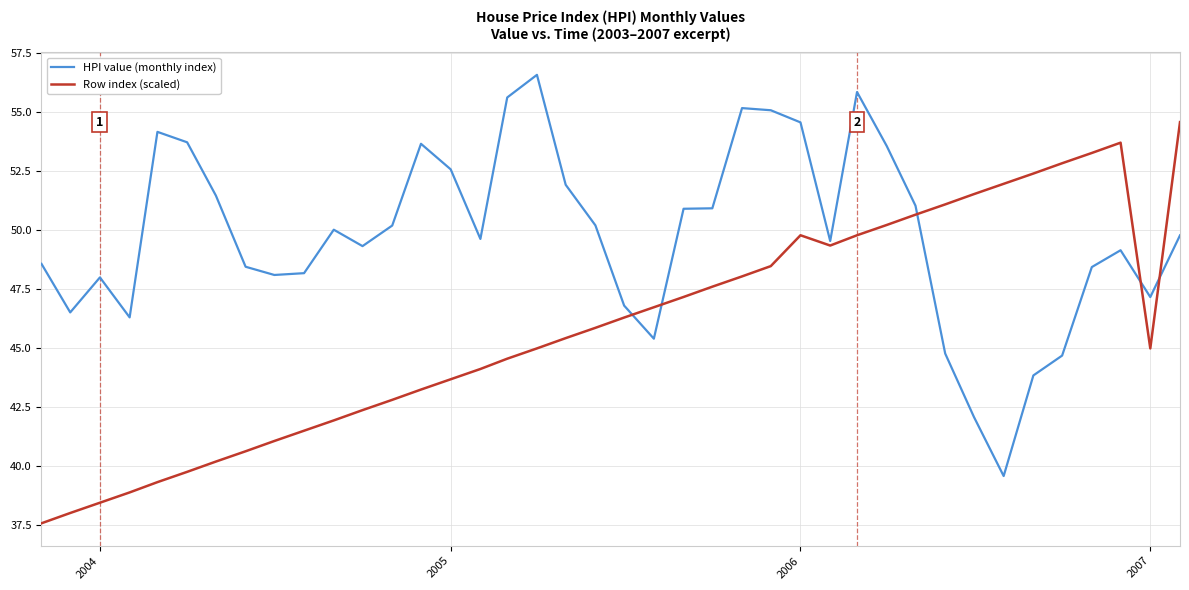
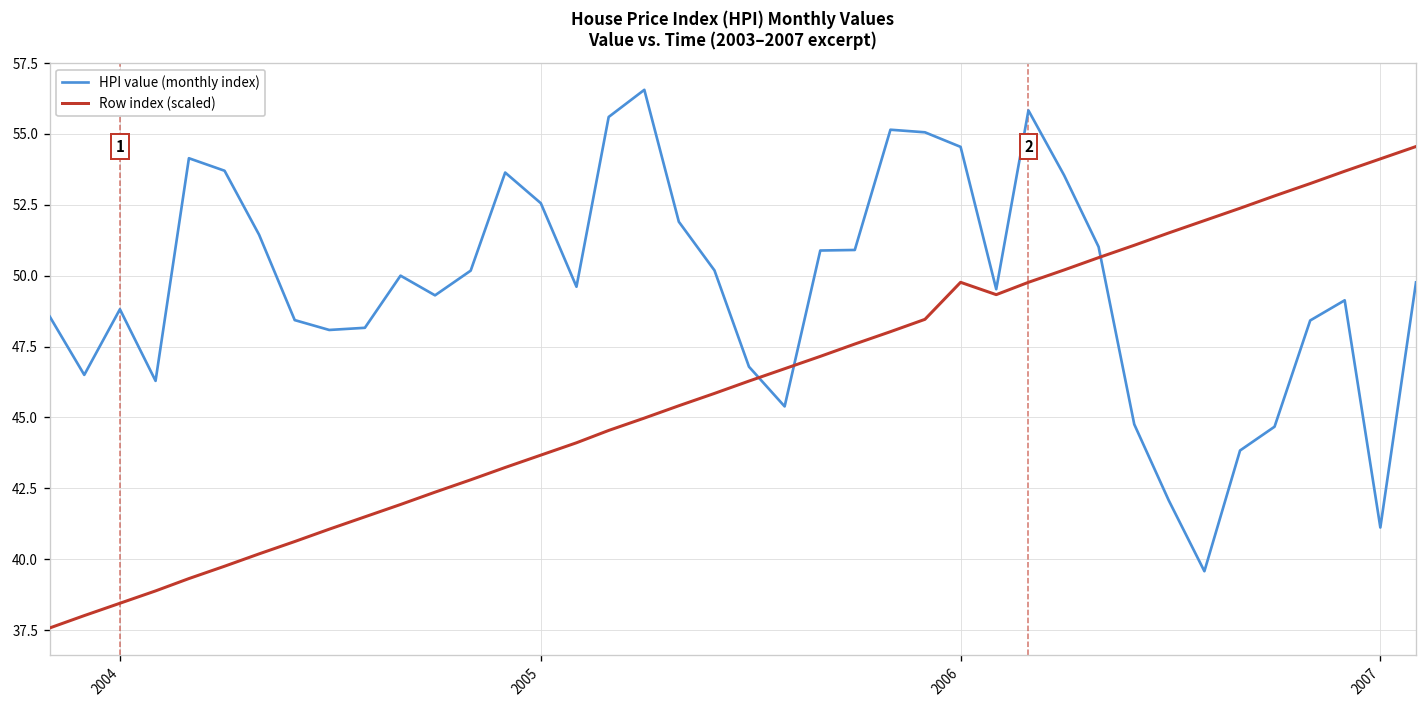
HPI value (monthly index), 2004: 48.0 -> 48.8
HPI value (monthly index), 2007: 47.1 -> 41.1
Row index (scaled), 2007: 45.0 -> 54.1
